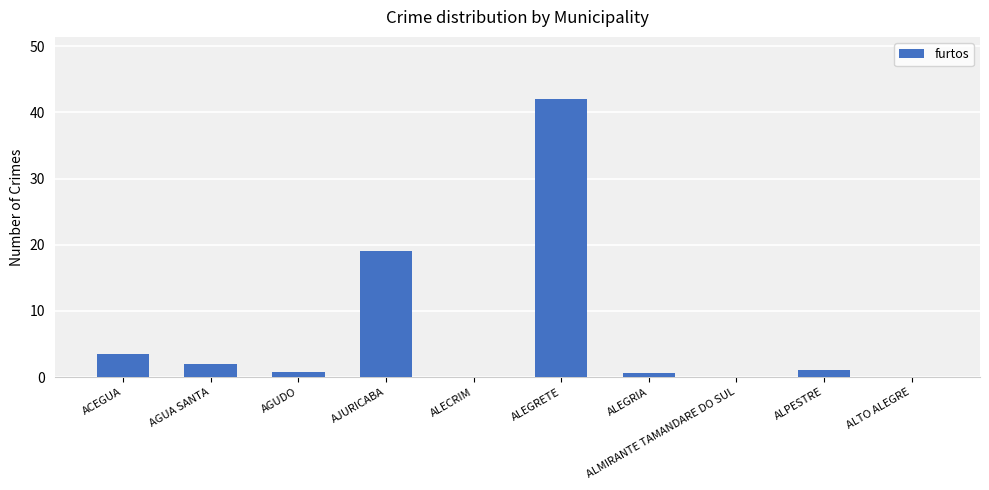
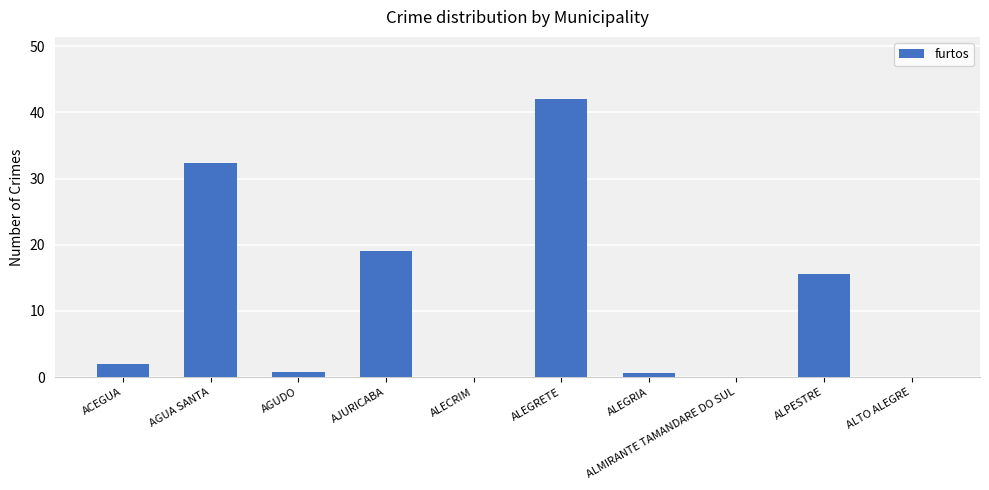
ACEGUA: 4 -> 2
AGUA SANTA: 2 -> 32
ALPESTRE: 1 -> 16
